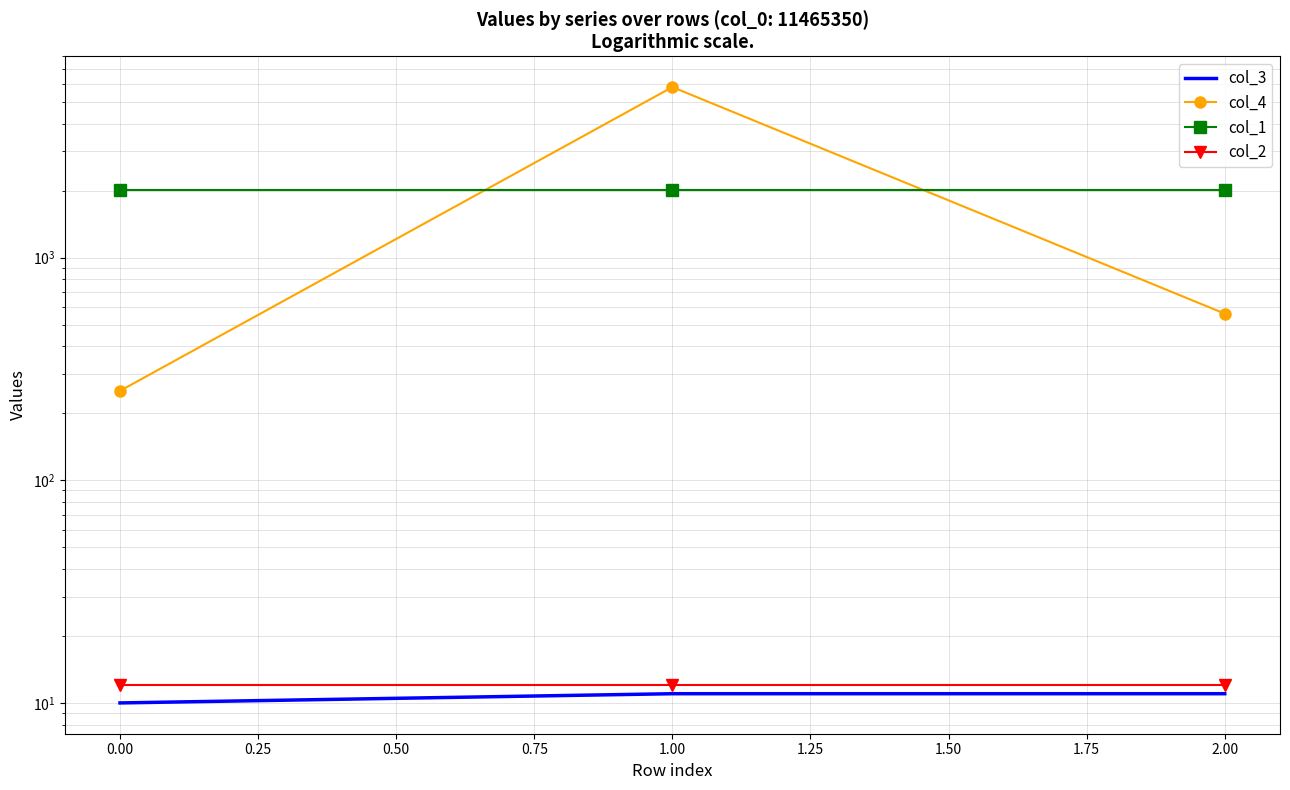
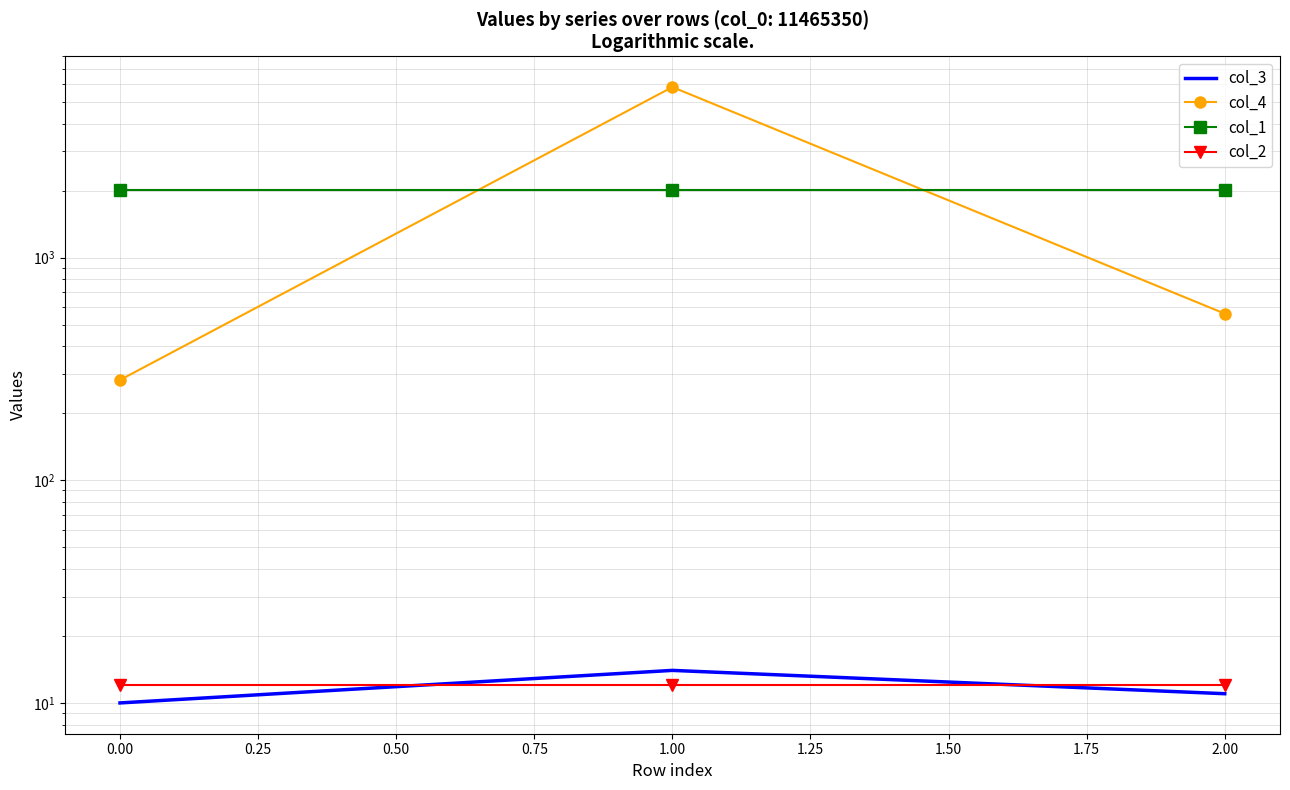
col_4, 0.00: 250 -> 280
col_3, 1.00: 11 -> 14
